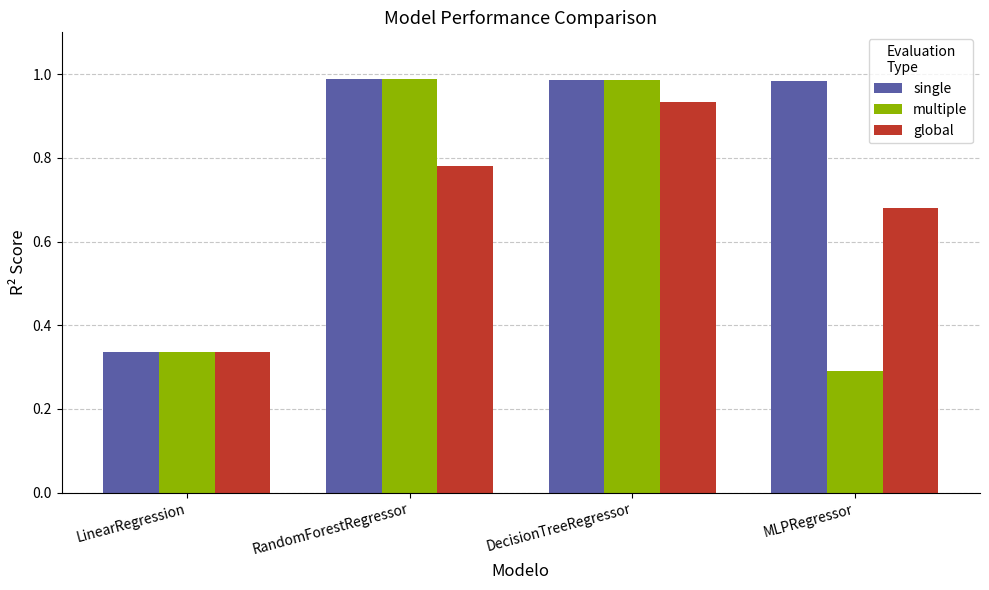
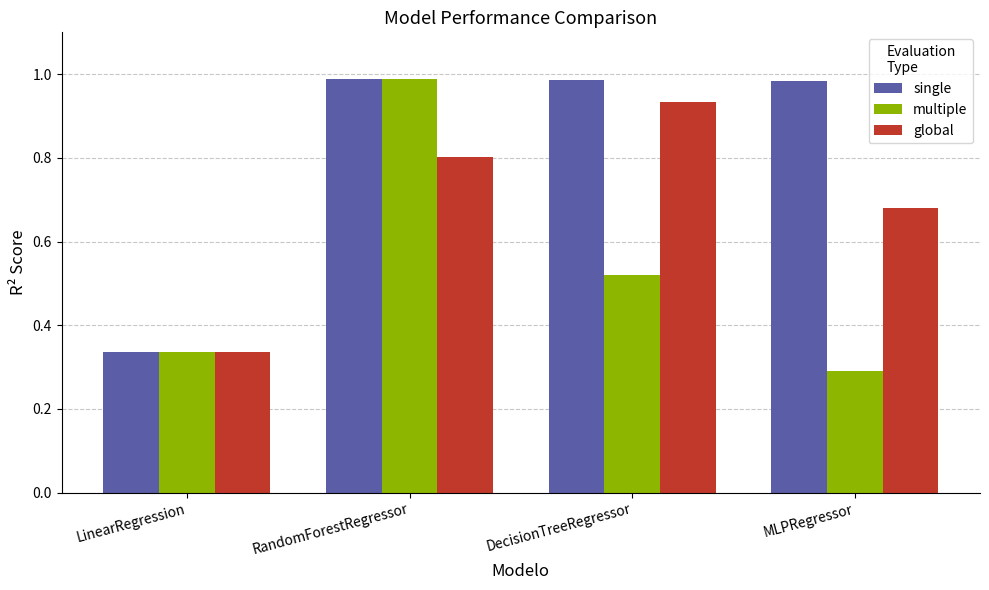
global, RandomForestRegressor: 0.78 -> 0.80
multiple, DecisionTreeRegressor: 0.99 -> 0.52
